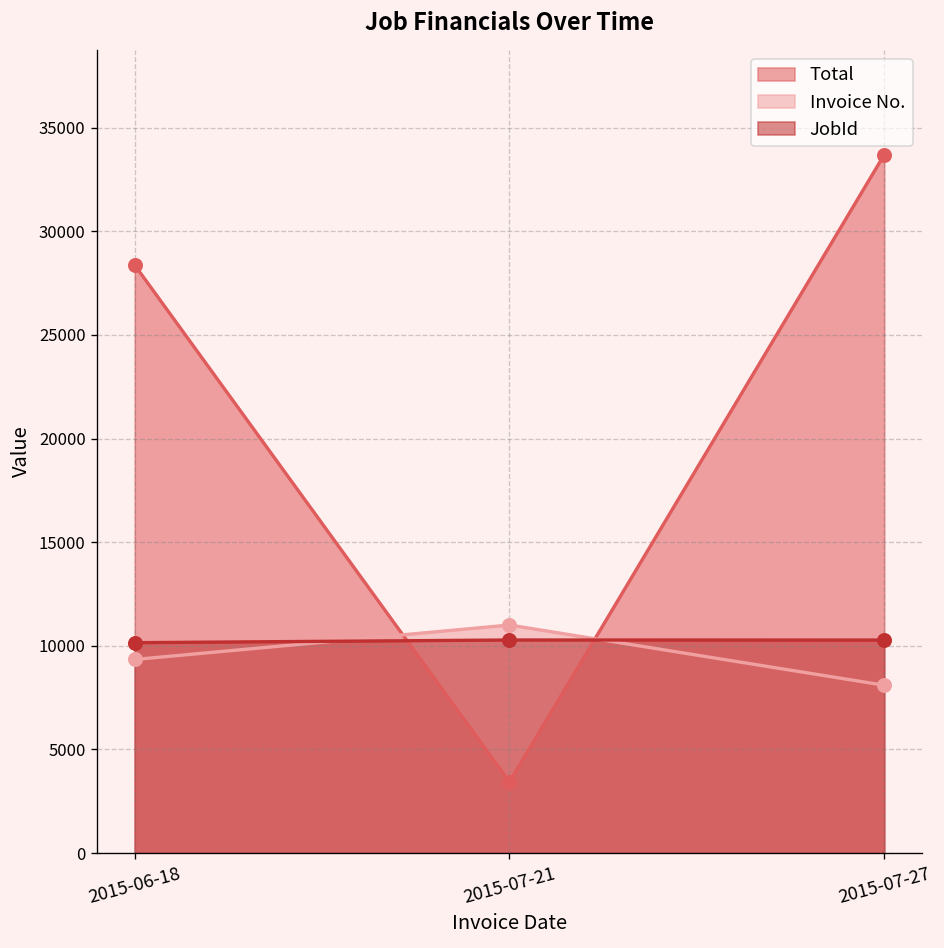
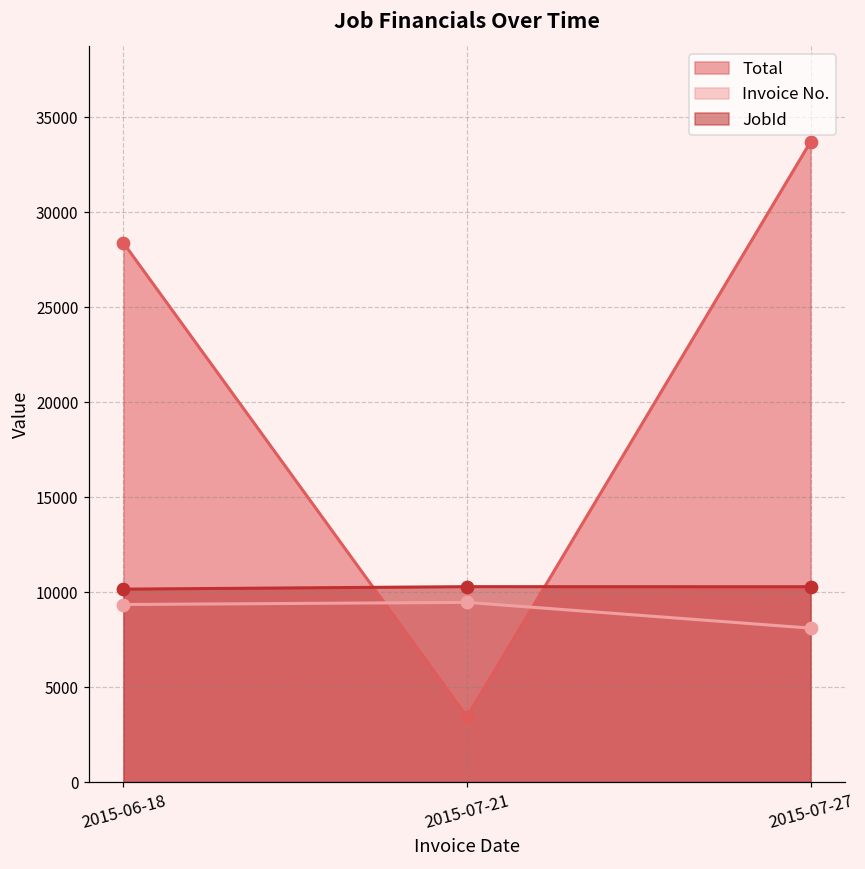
Invoice No., 2015-07-21: 11000 -> 9500
